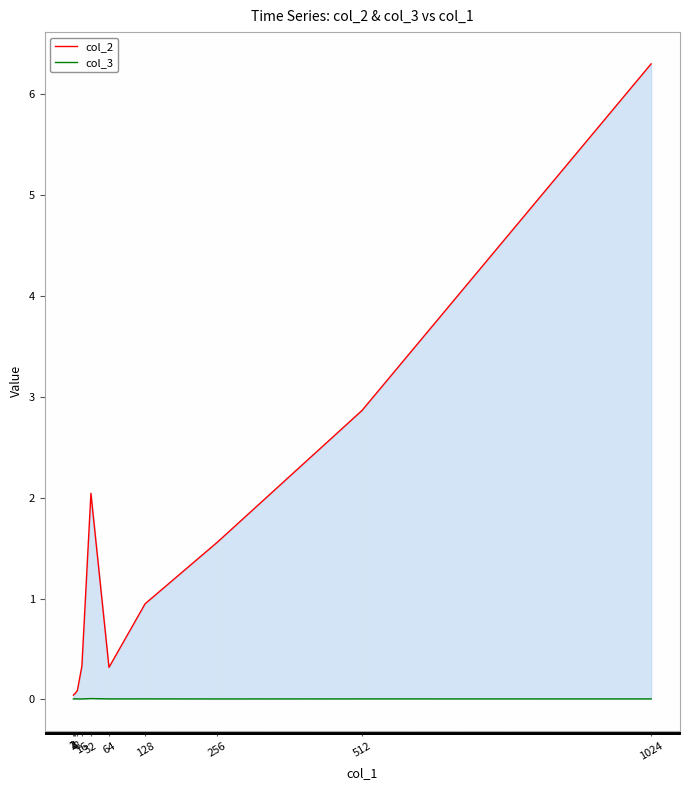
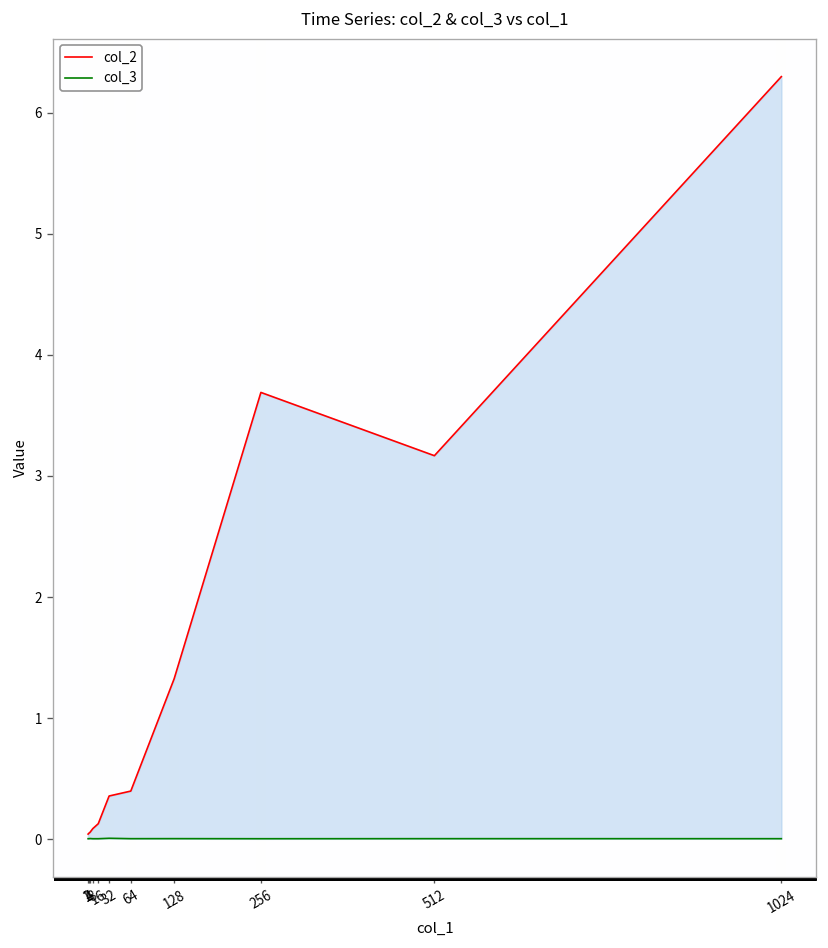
col_2, 16: 0.33 -> 0.13
col_2, 32: 2.04 -> 0.36
col_2, 64: 0.32 -> 0.40
col_2, 128: 0.95 -> 1.33
col_2, 256: 1.56 -> 3.69
col_2, 512: 2.86 -> 3.17
